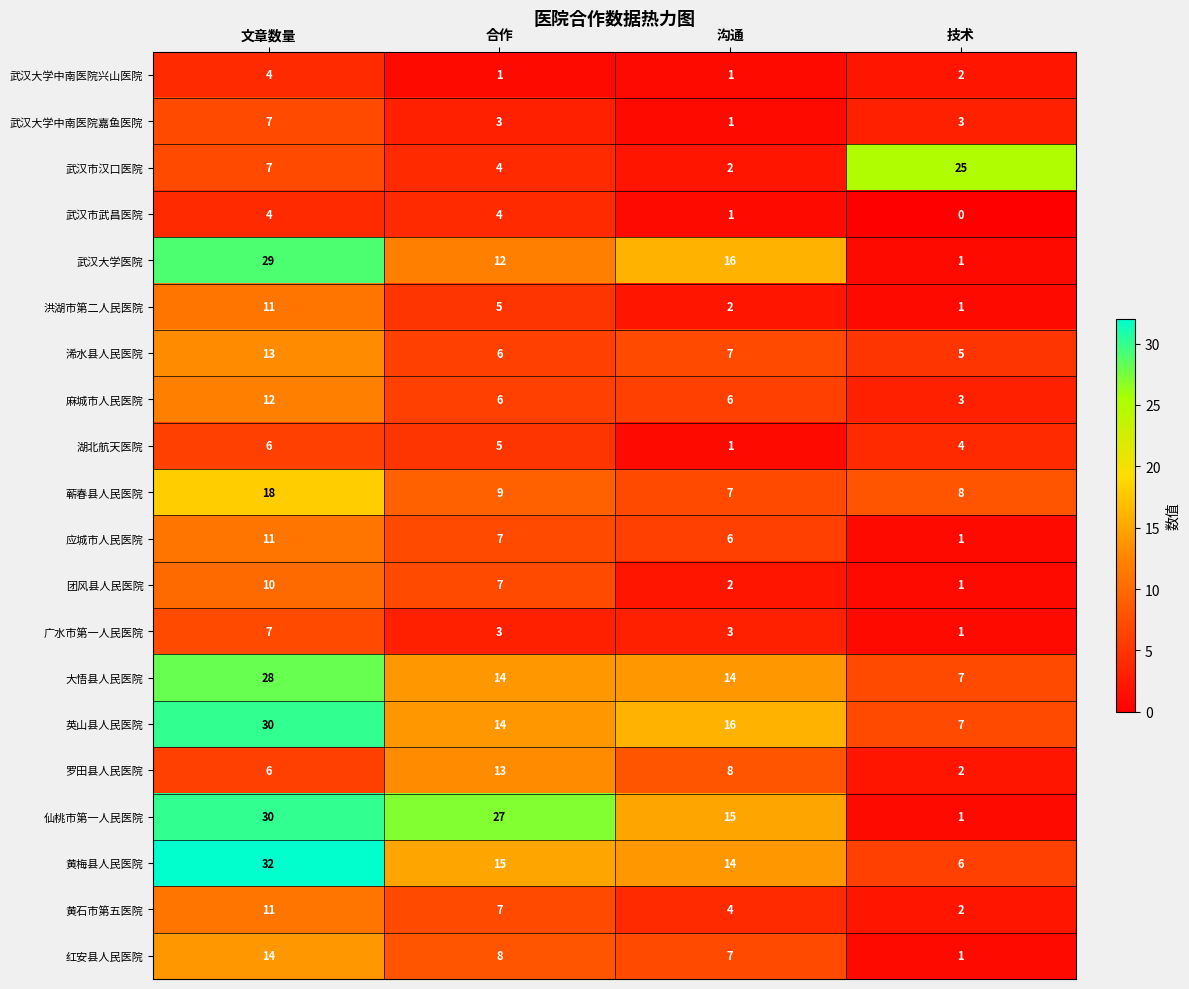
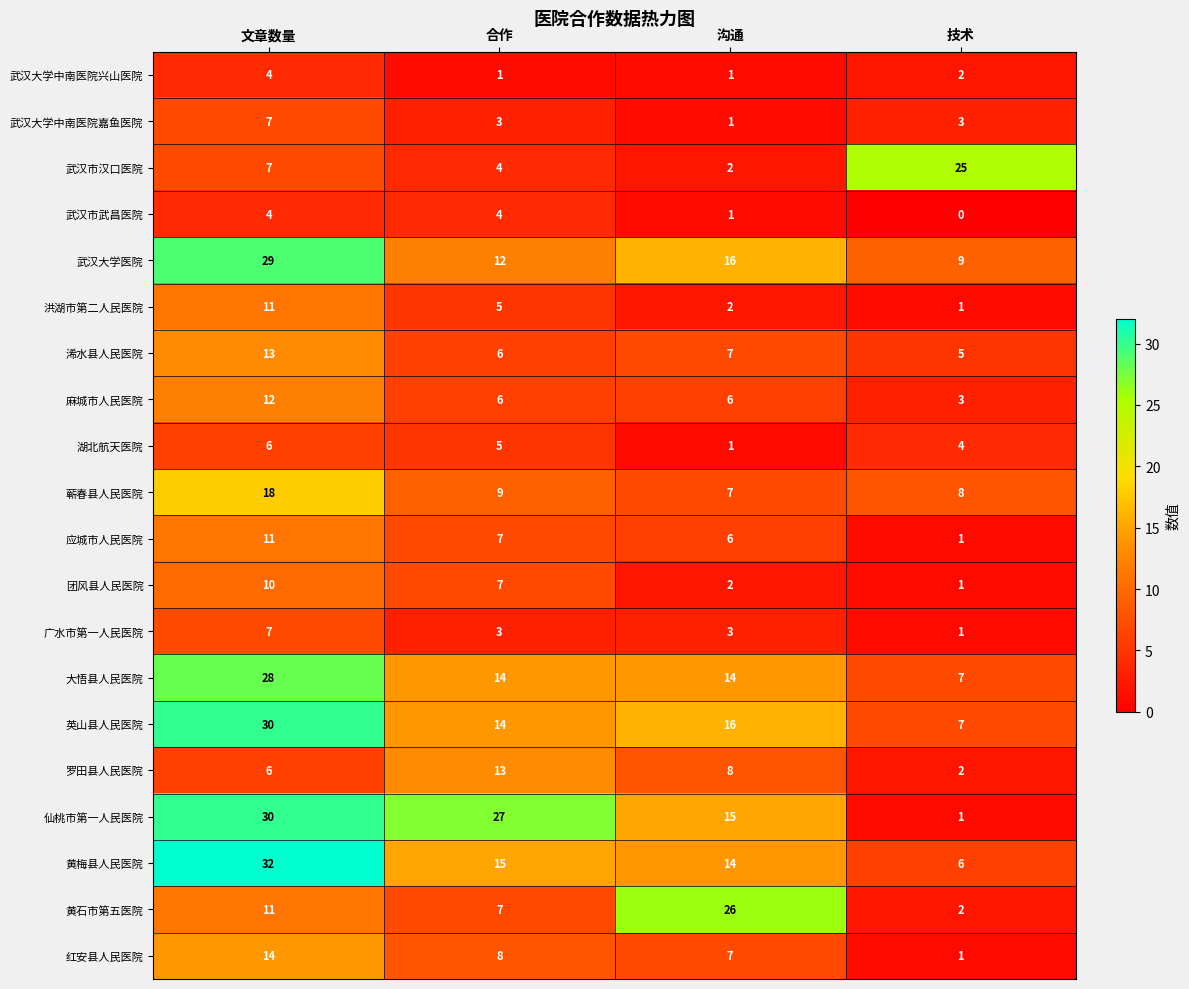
武汉大学医院, 技术: 1 -> 9
黄石市第五医院, 沟通: 4 -> 26
